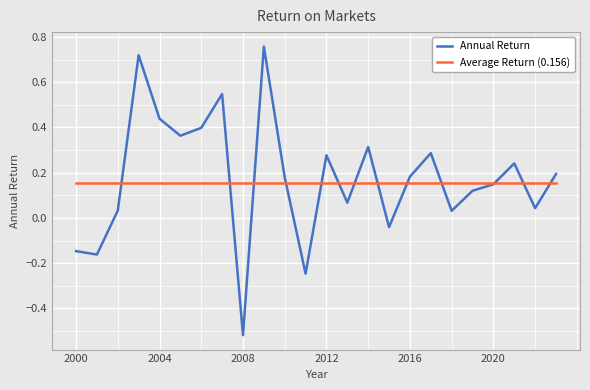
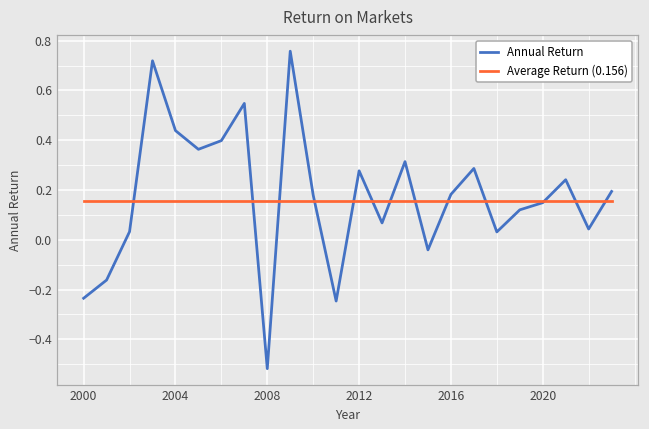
Annual Return, 2000: -0.15 -> -0.23
